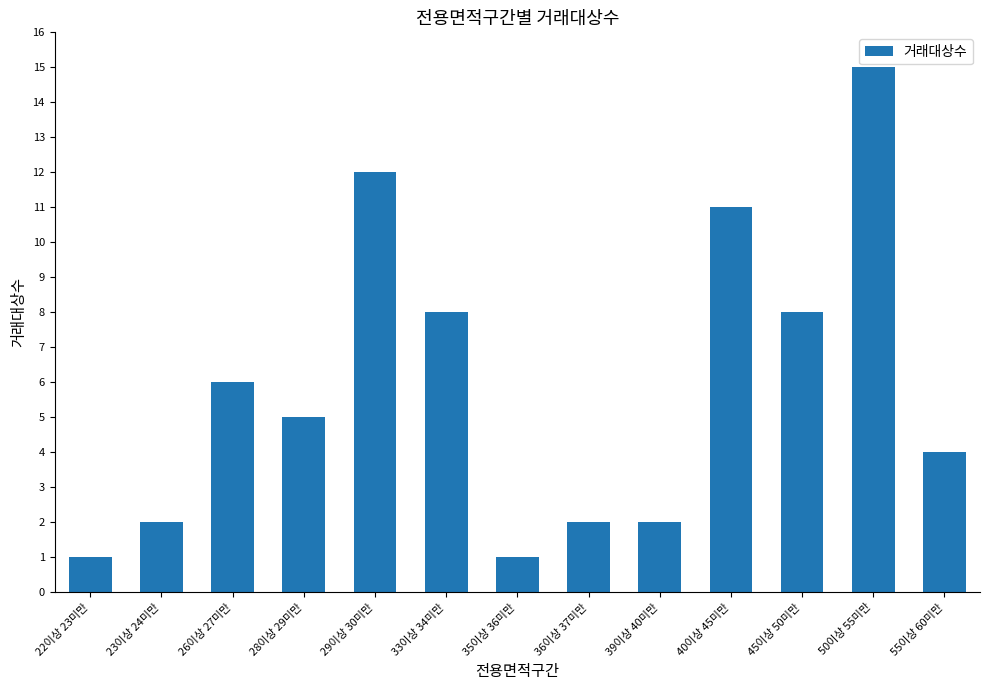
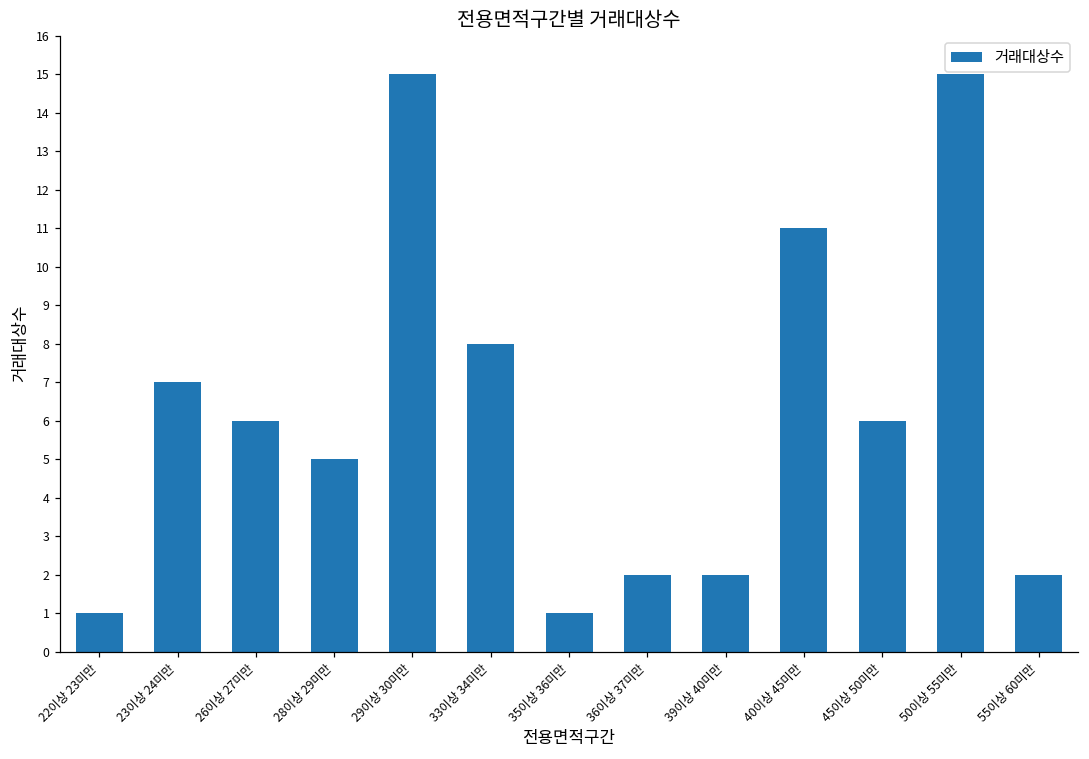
23이상 24미만: 2 -> 7
29이상 30미만: 12 -> 15
45이상 50미만: 8 -> 6
55이상 60미만: 4 -> 2
